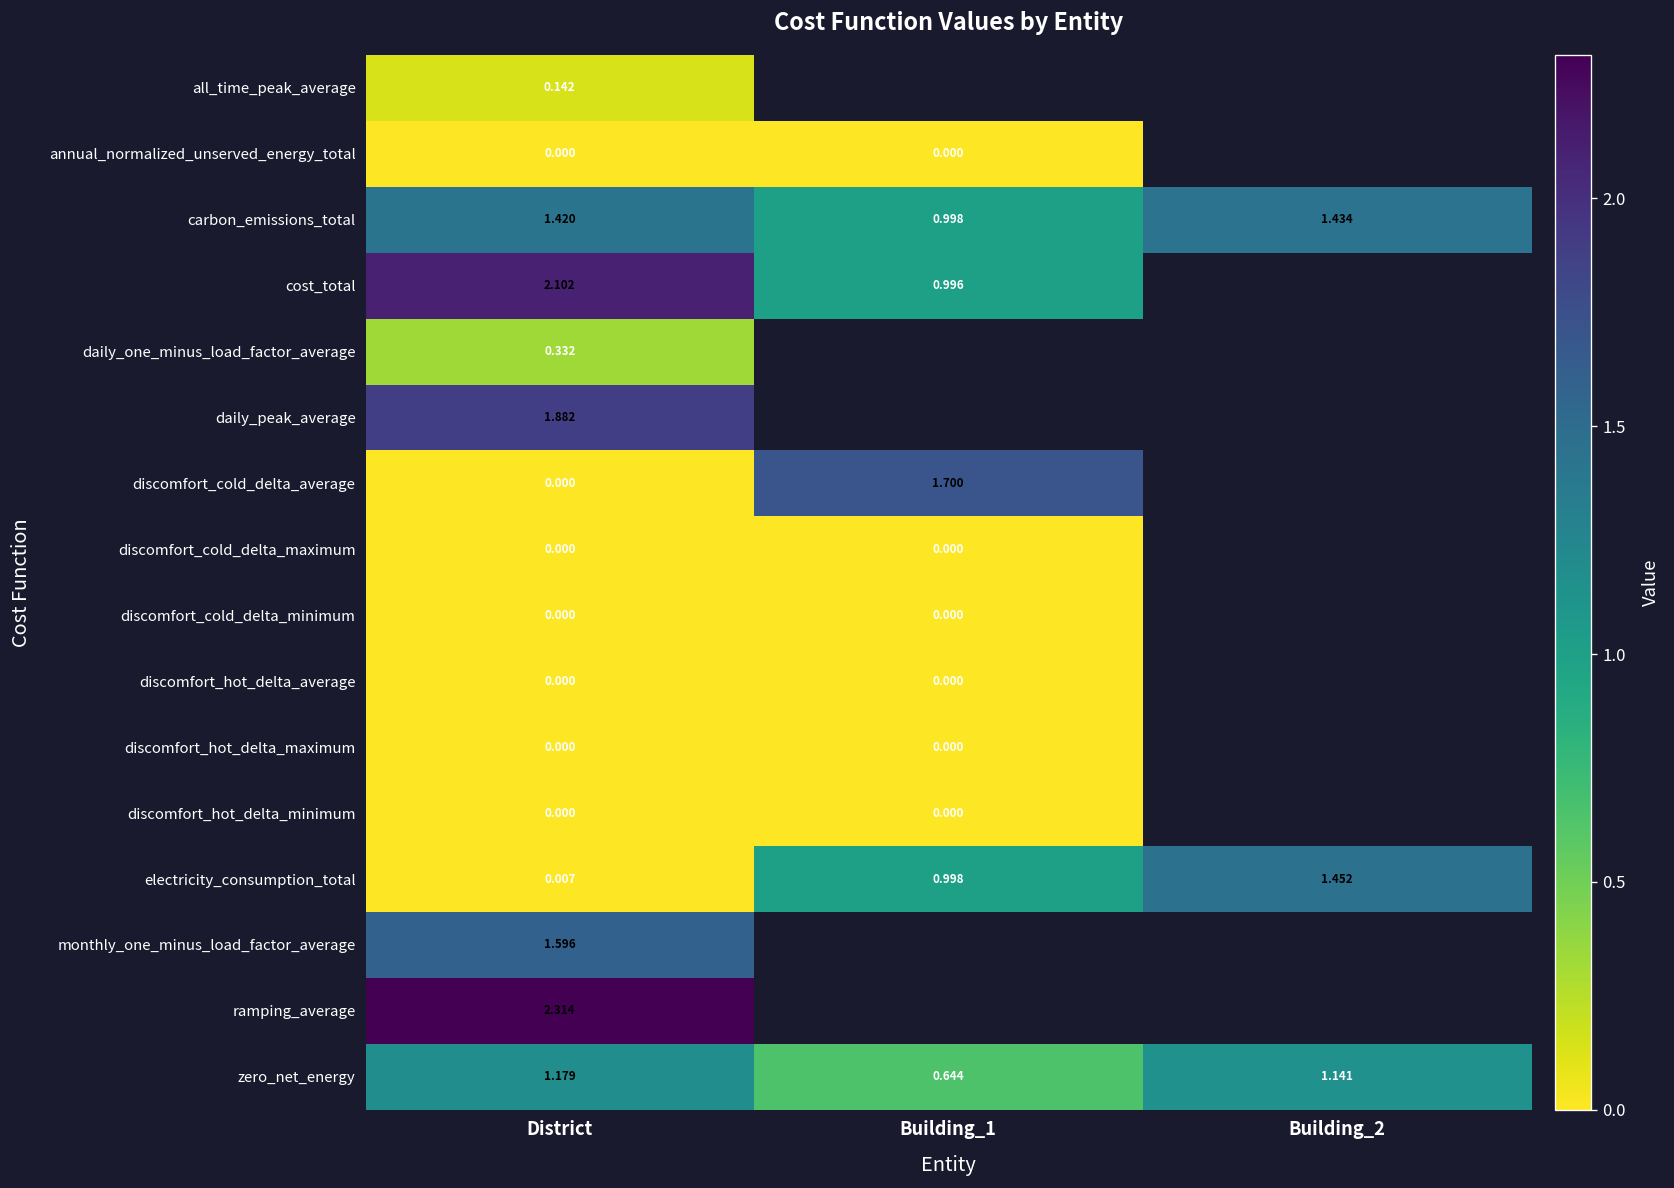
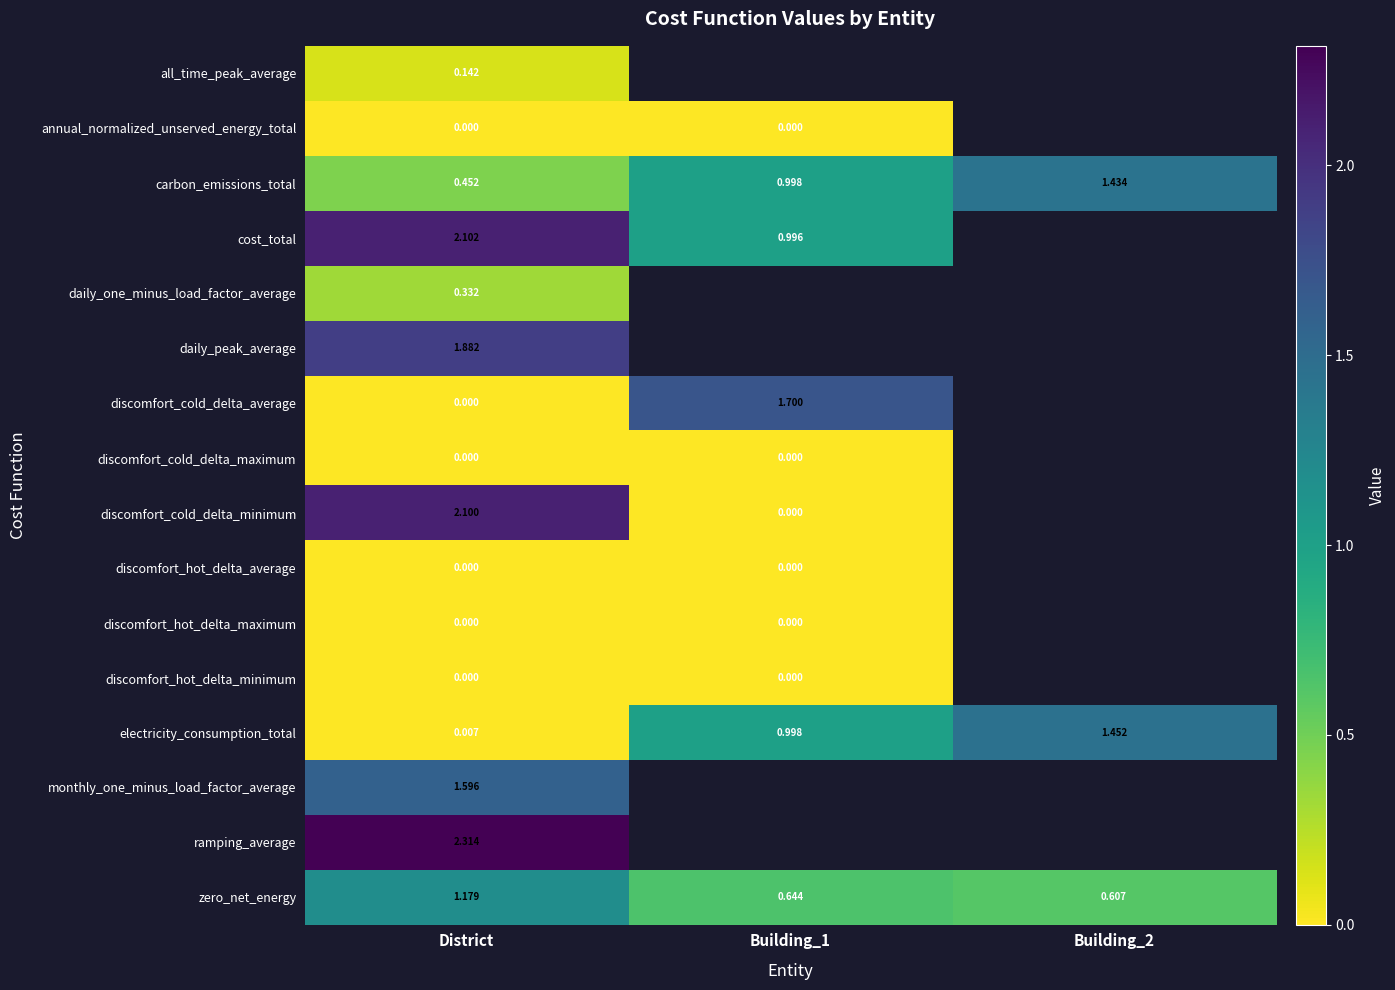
carbon_emissions_total, District: 1.420 -> 0.452
discomfort_cold_delta_minimum, District: 0.000 -> 2.100
zero_net_energy, Building_2: 1.141 -> 0.607
